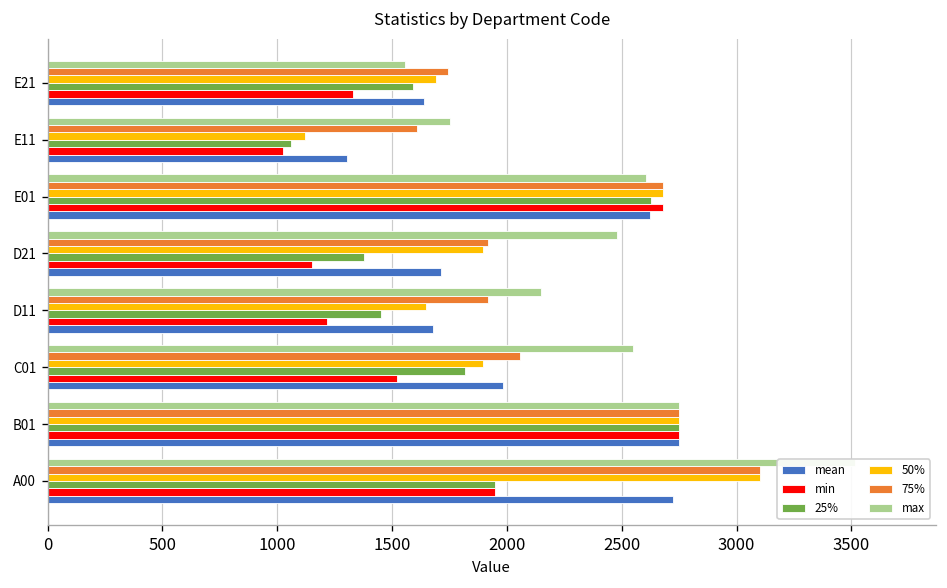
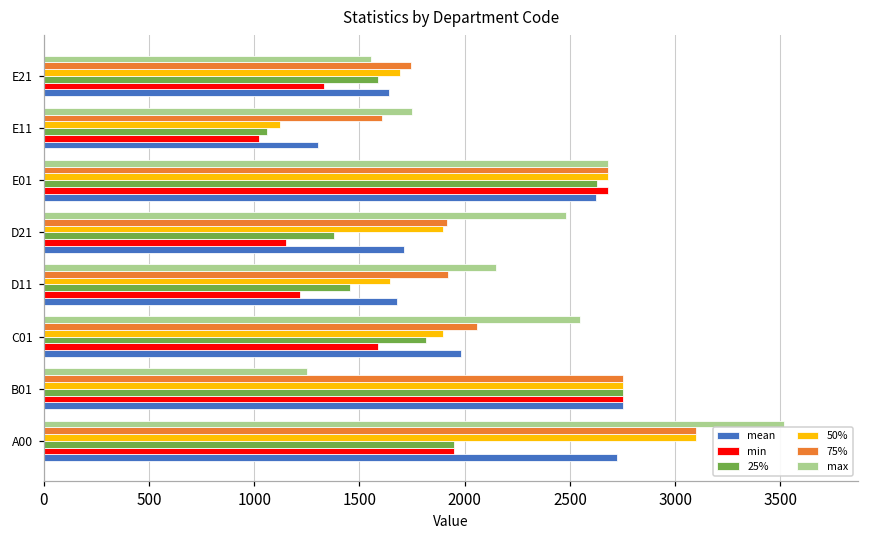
max, E01: 2610 -> 2680
min, C01: 1520 -> 1590
max, B01: 2750 -> 1250
